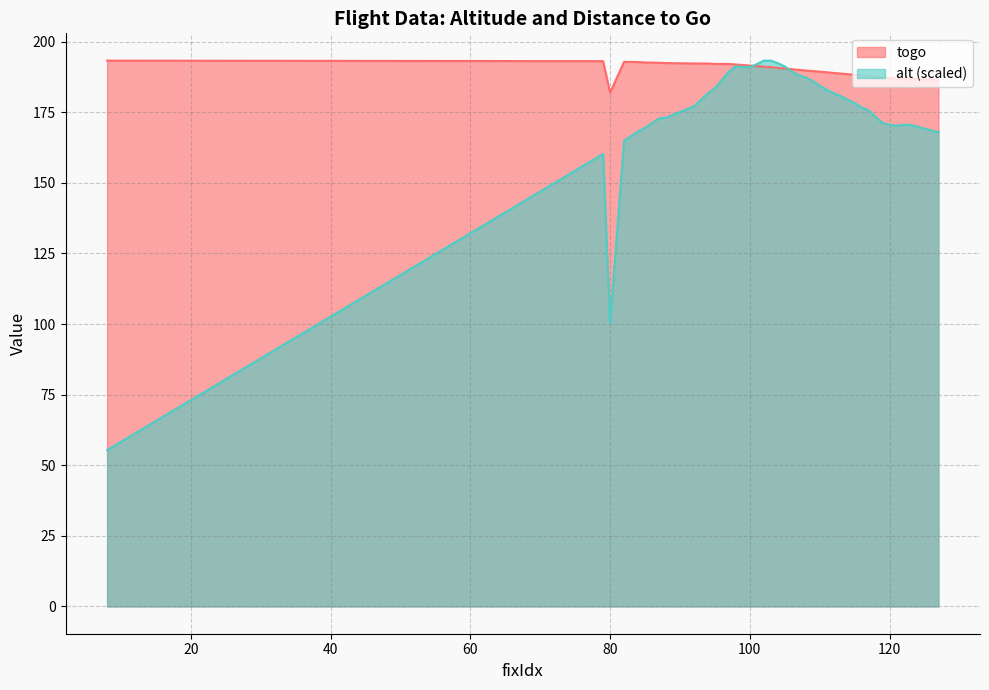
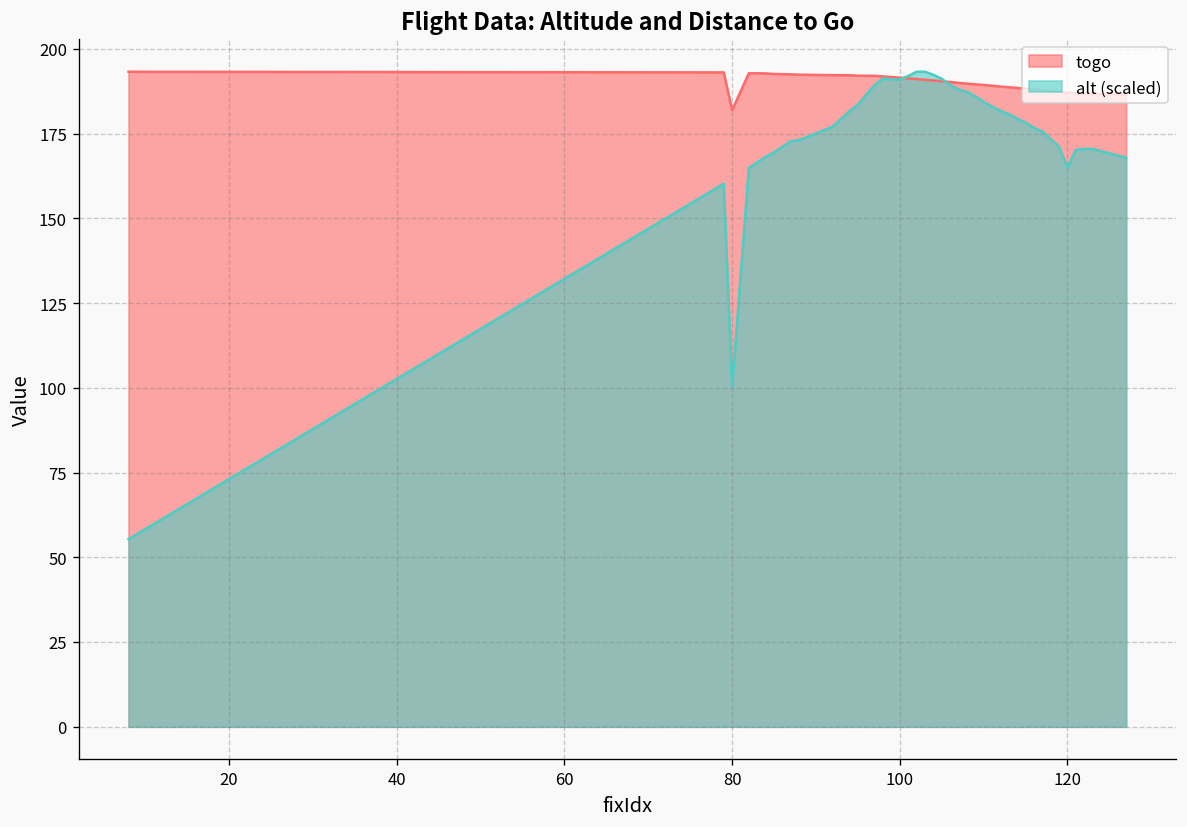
alt (scaled), 120: 171 -> 165
